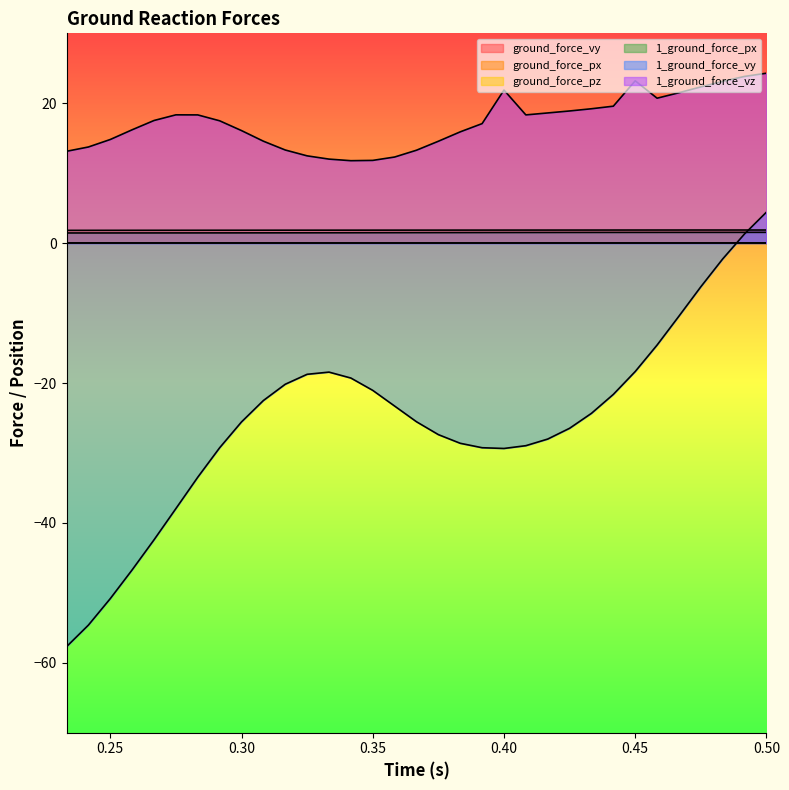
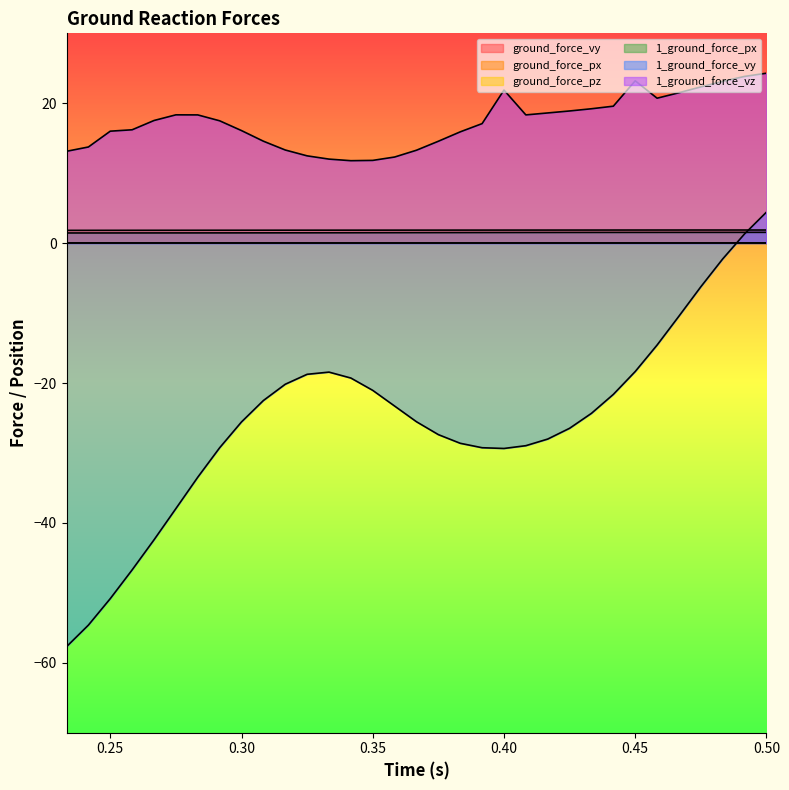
1_ground_force_vz, 0.25: 15 -> 16
